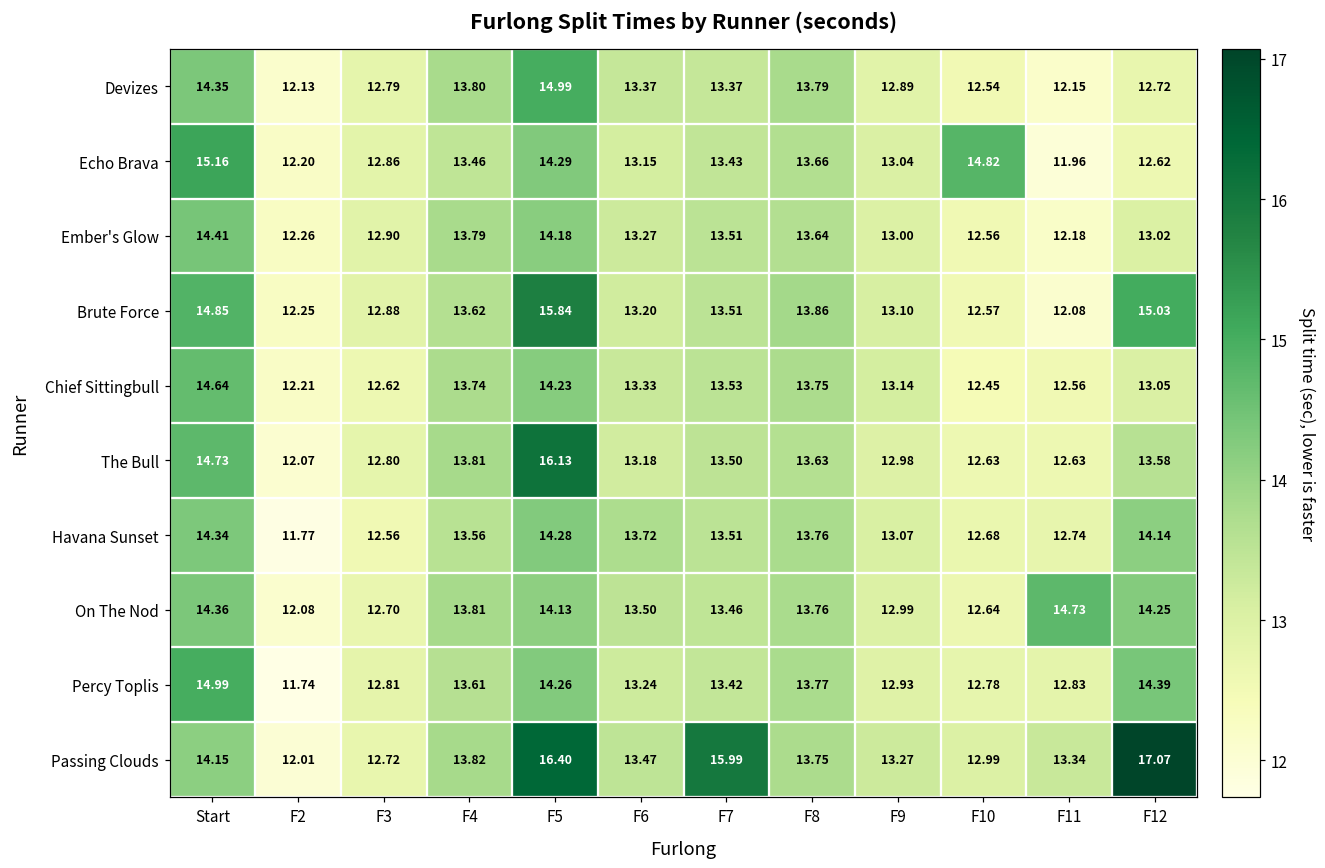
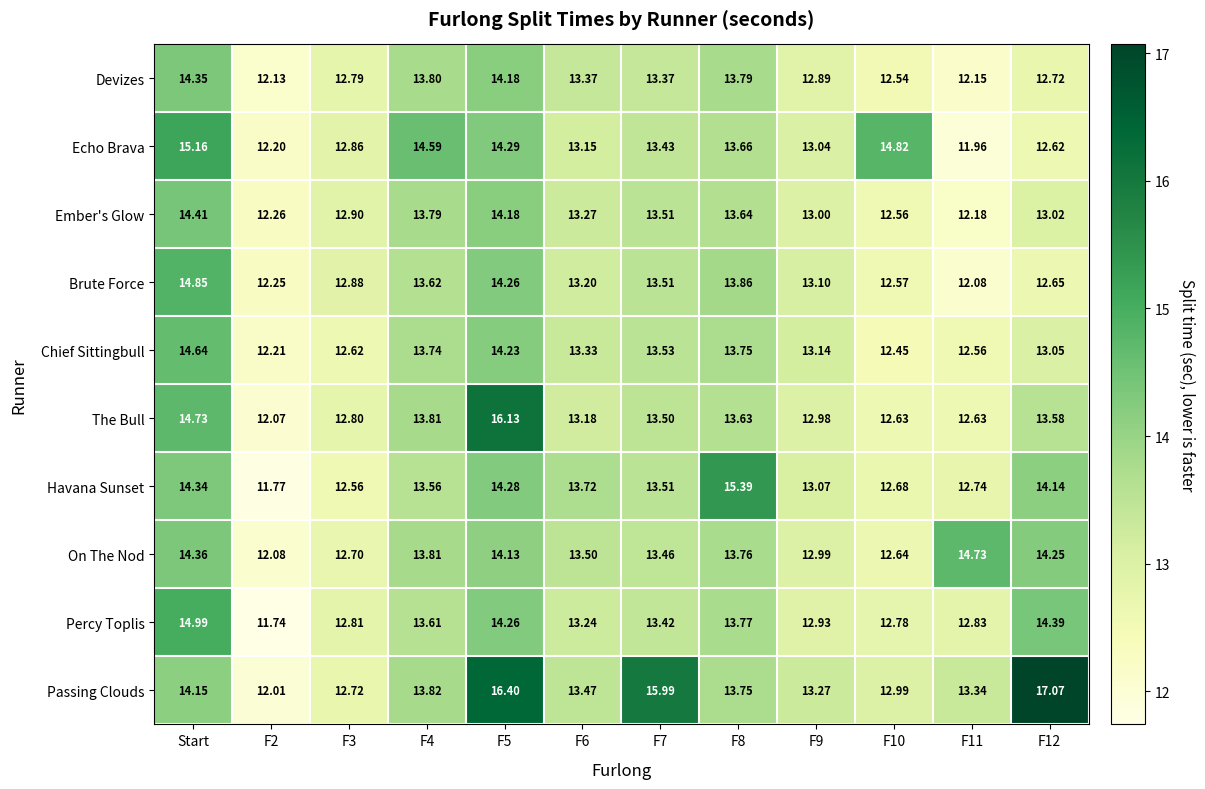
Devizes, F5: 14.99 -> 14.18
Echo Brava, F4: 13.46 -> 14.59
Brute Force, F5: 15.84 -> 14.26
Brute Force, F12: 15.03 -> 12.65
Havana Sunset, F8: 13.76 -> 15.39
